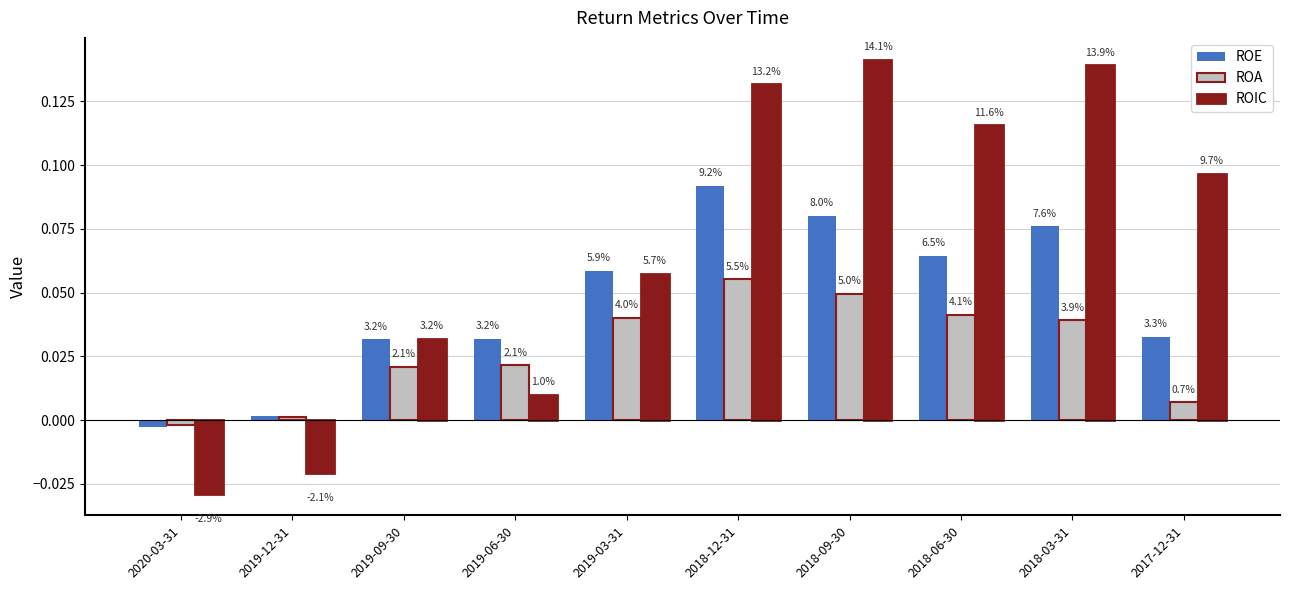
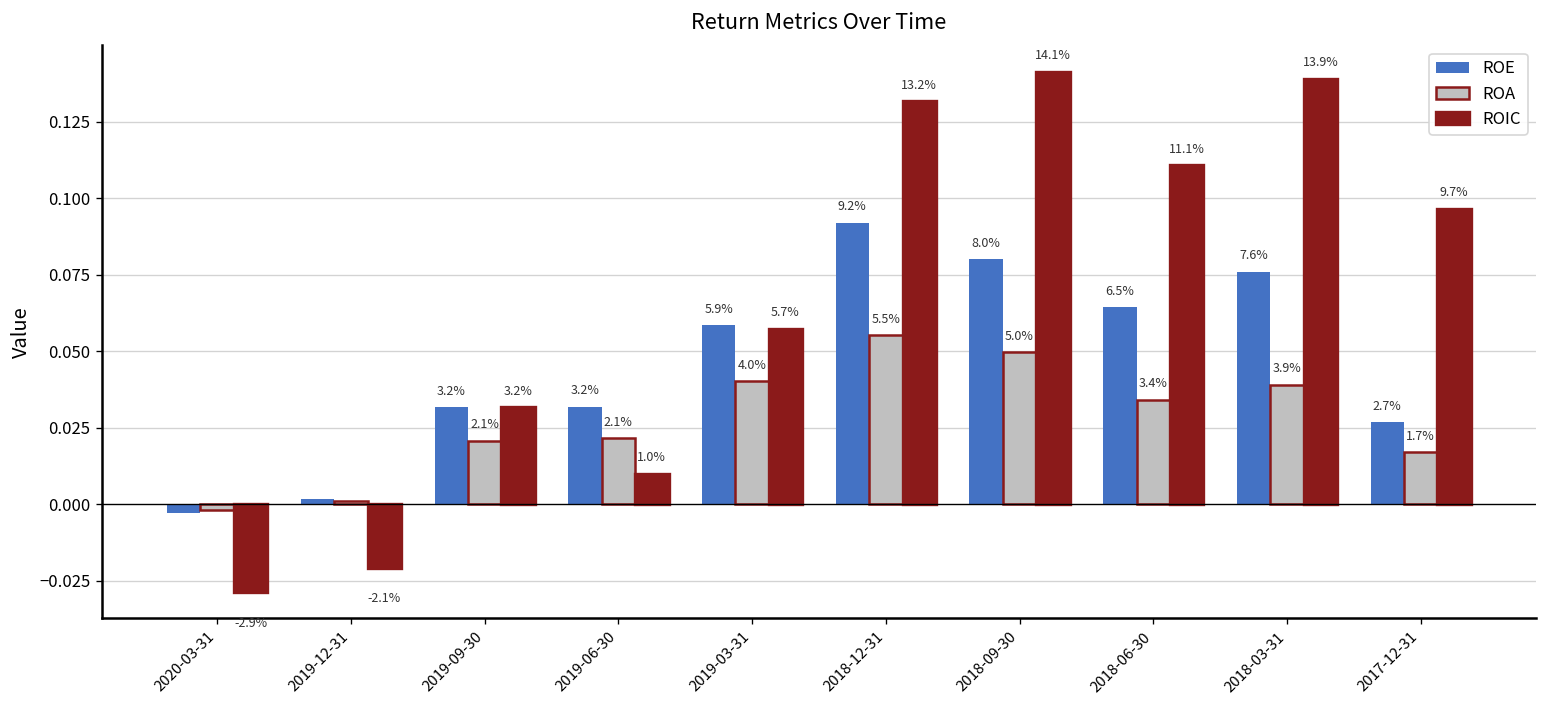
ROA, 2018-06-30: 4.1% -> 3.4%
ROIC, 2018-06-30: 11.6% -> 11.1%
ROE, 2017-12-31: 3.3% -> 2.7%
ROA, 2017-12-31: 0.7% -> 1.7%
